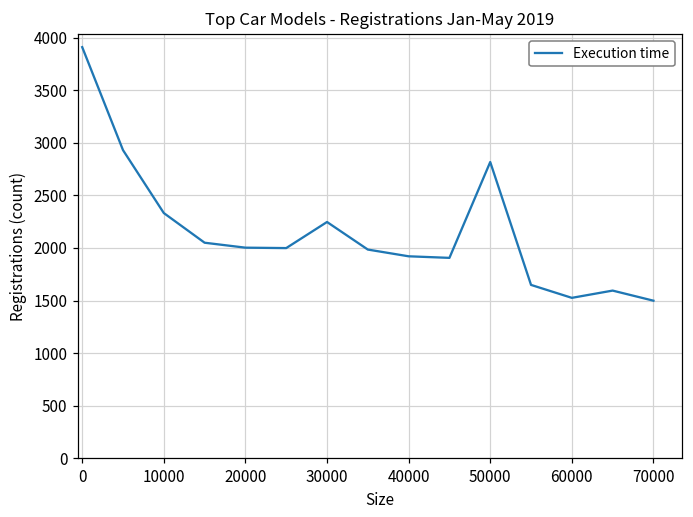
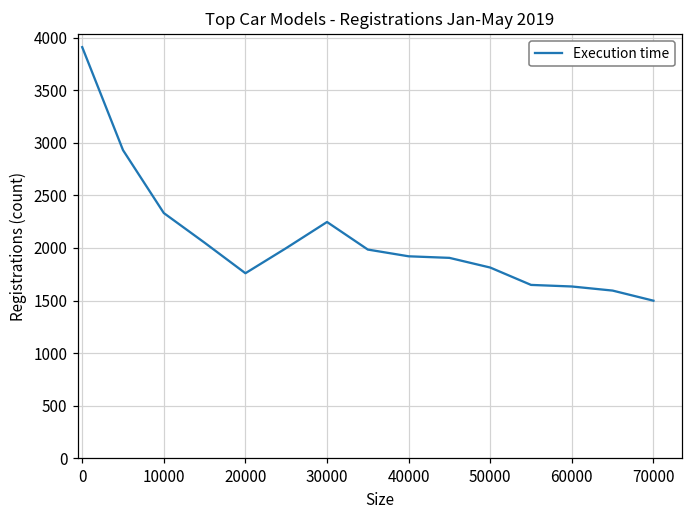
20000: 2000 -> 1800
50000: 2800 -> 1800
60000: 1500 -> 1600
